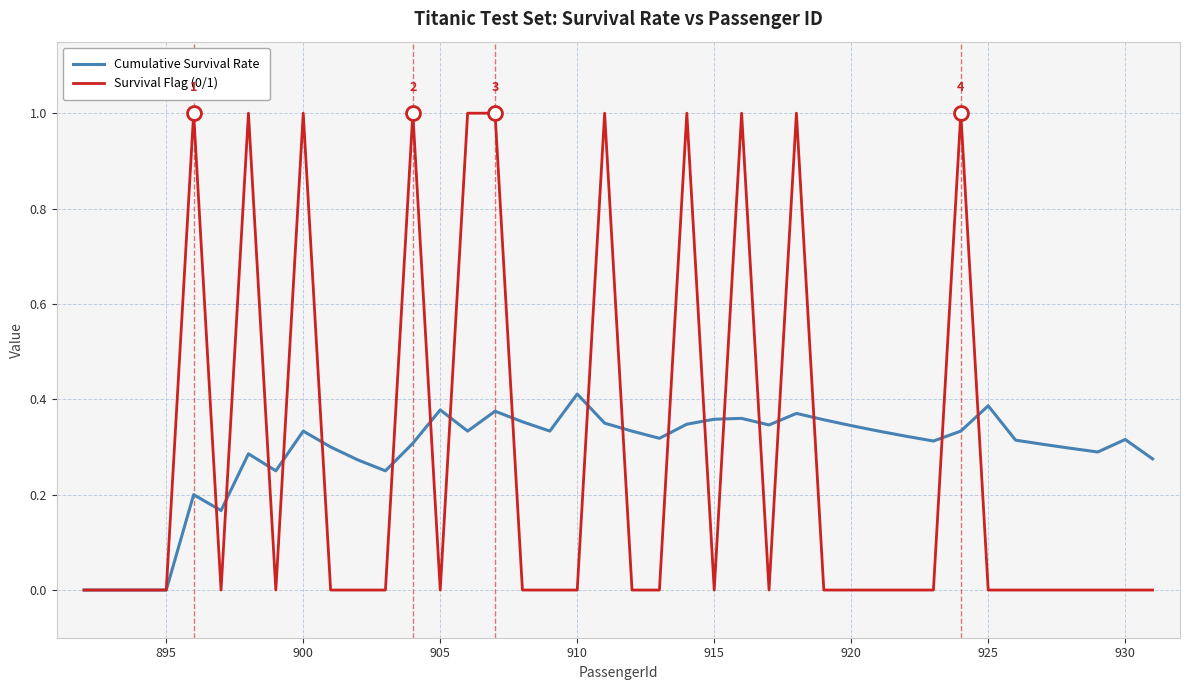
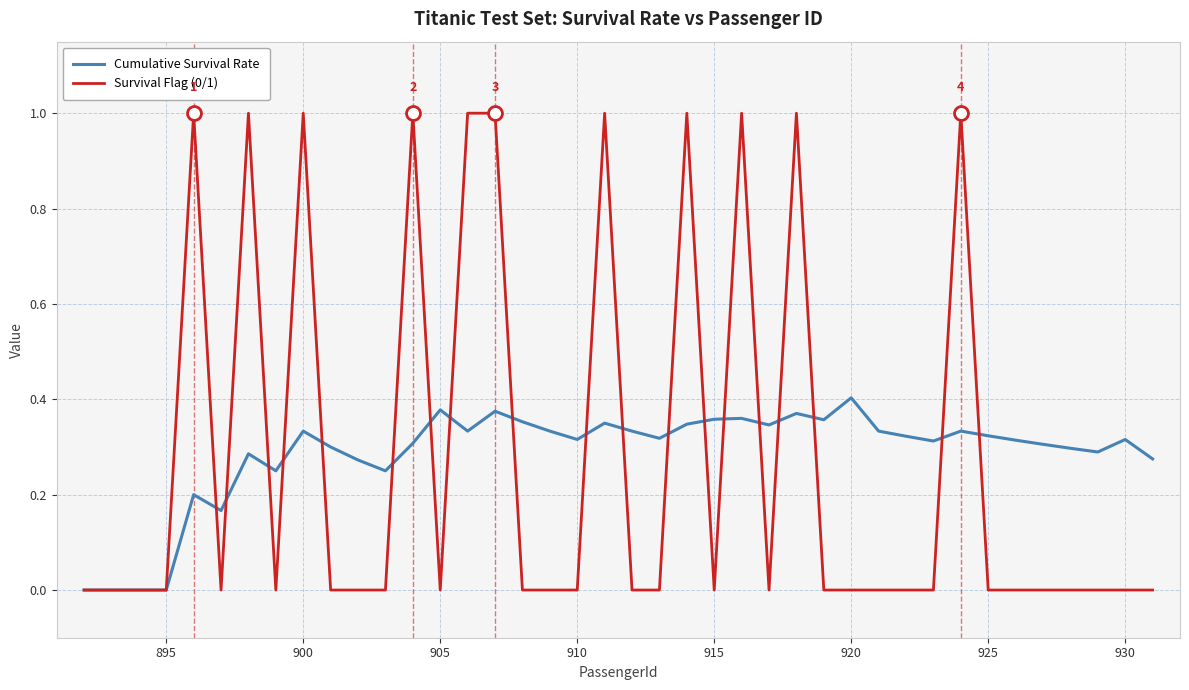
Cumulative Survival Rate, 910: 0.41 -> 0.32
Cumulative Survival Rate, 920: 0.34 -> 0.40
Cumulative Survival Rate, 925: 0.39 -> 0.32
